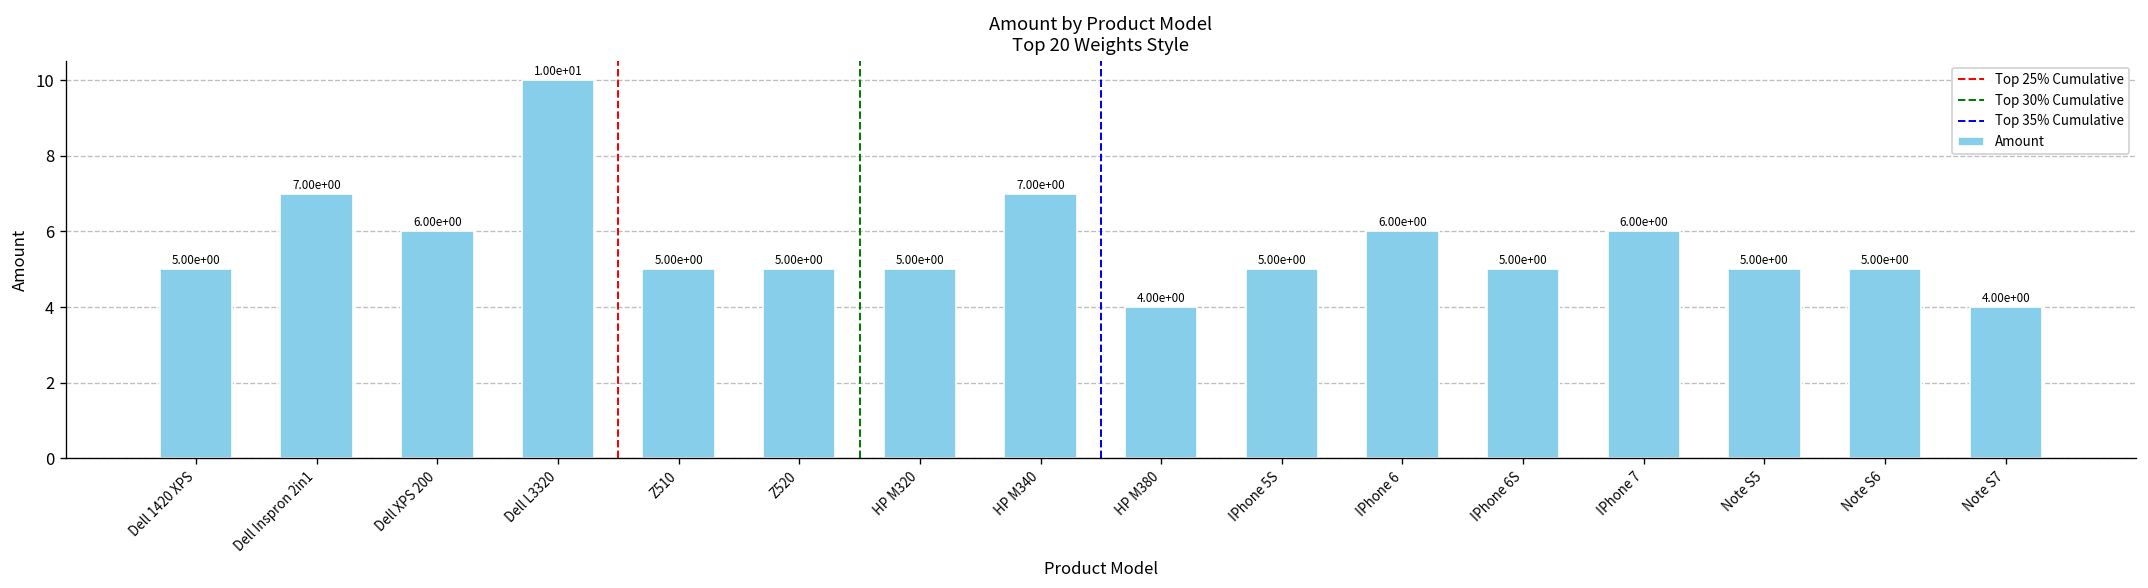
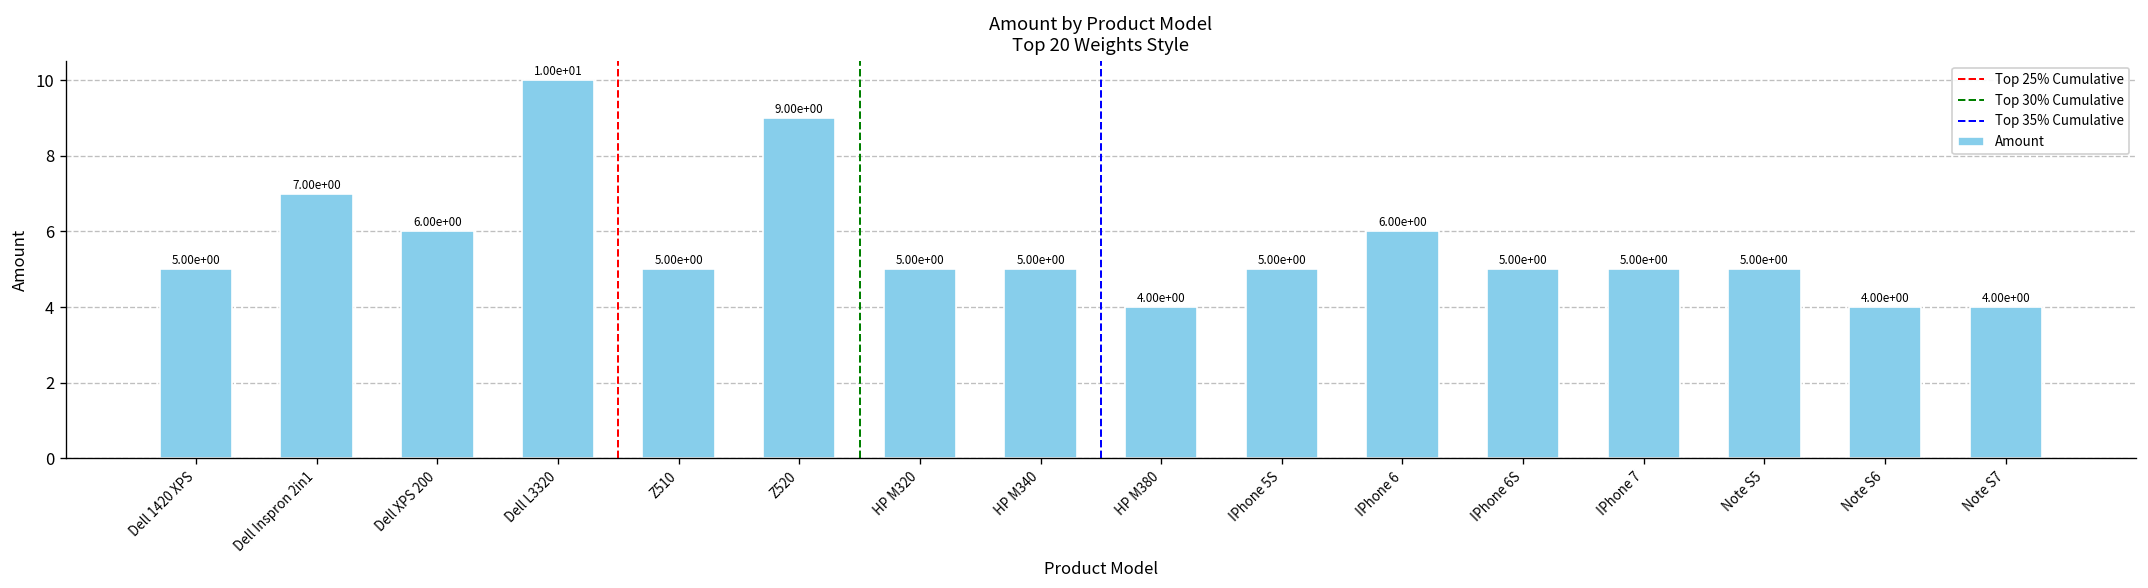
Z520: 5.00e+00 -> 9.00e+00
HP M340: 7.00e+00 -> 5.00e+00
IPhone 7: 6.00e+00 -> 5.00e+00
Note S6: 5.00e+00 -> 4.00e+00
